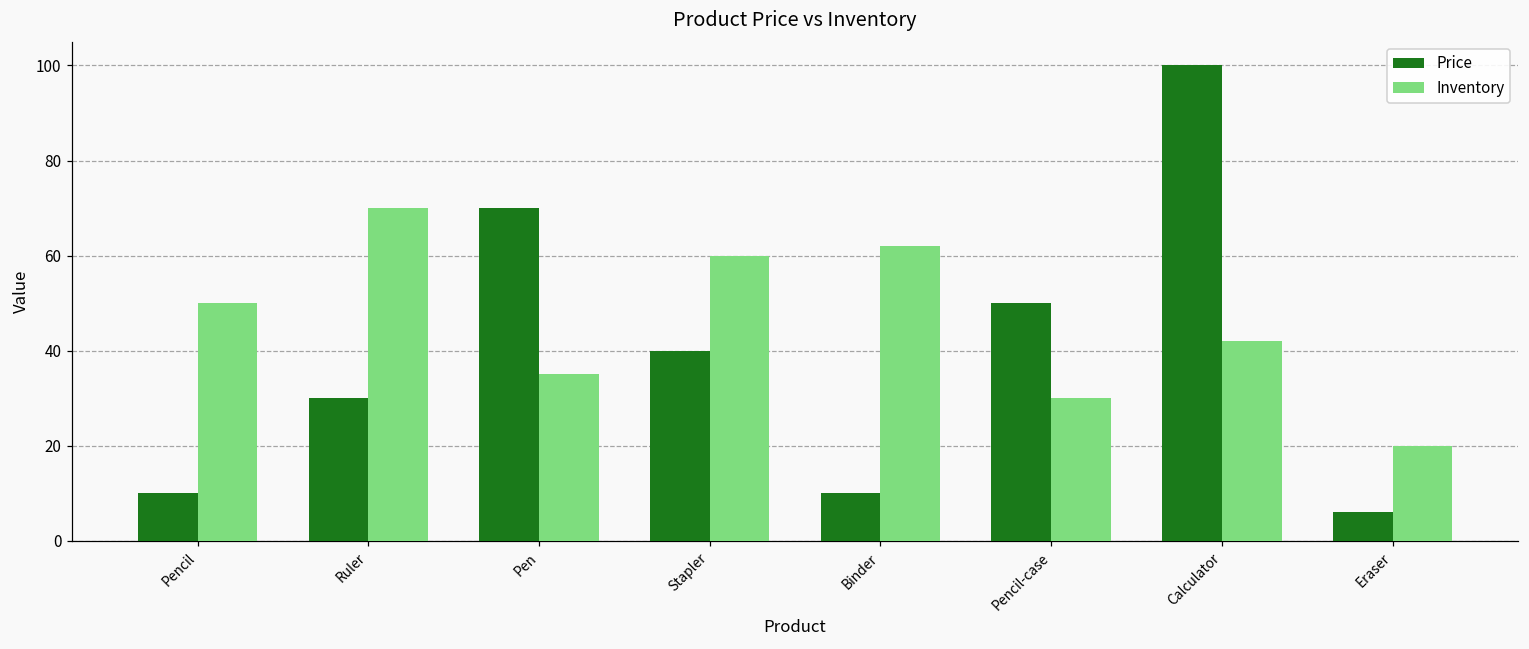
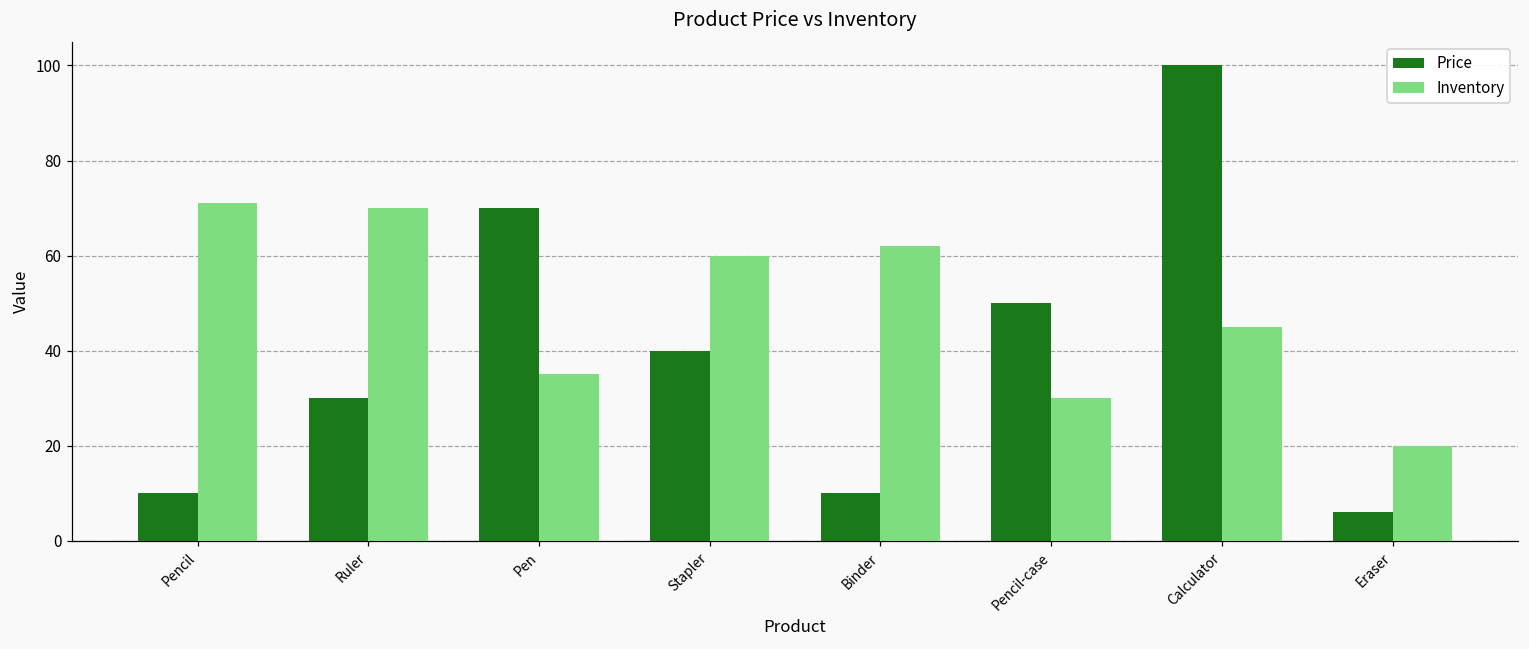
Inventory, Pencil: 50 -> 71
Inventory, Calculator: 42 -> 45
